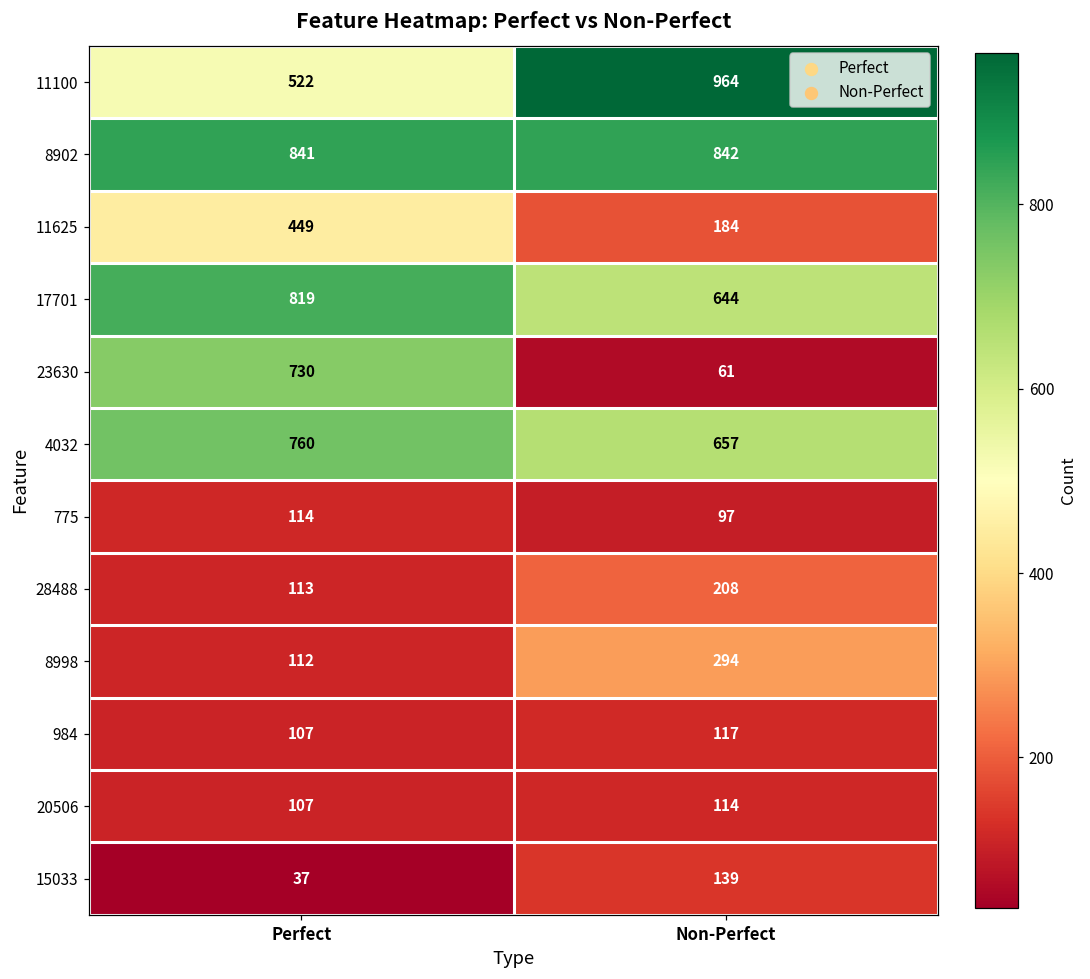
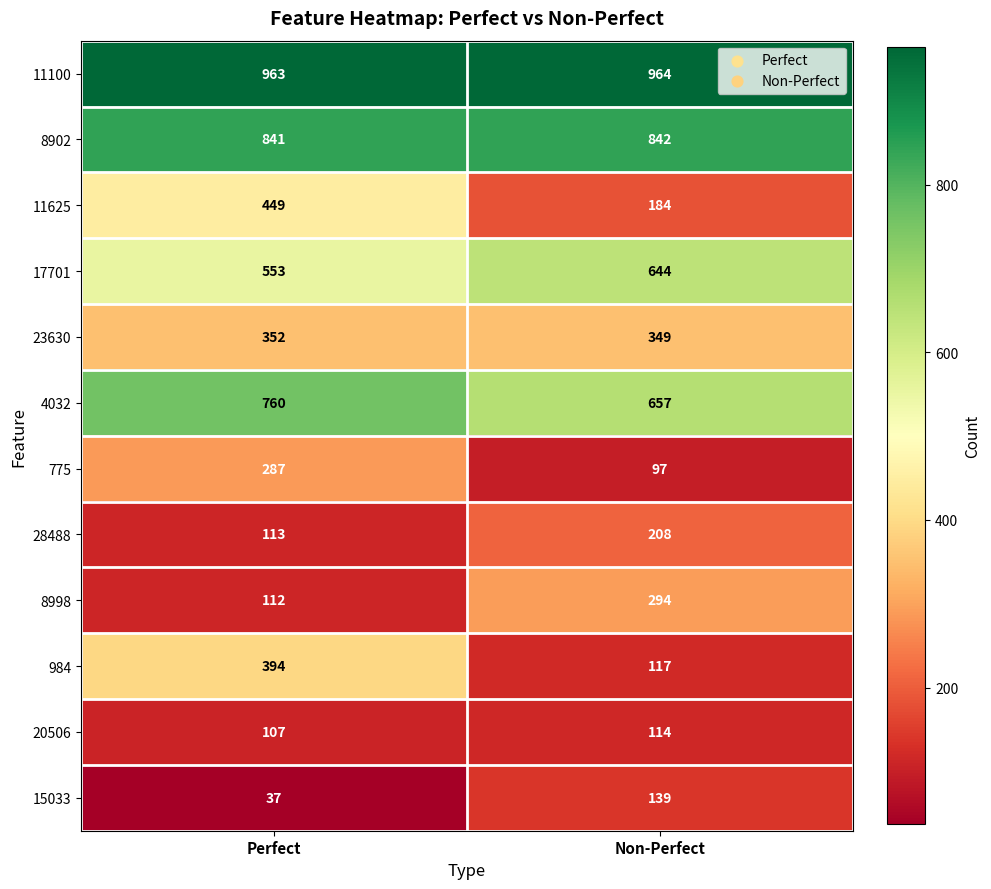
11100, Perfect: 522 -> 963
17701, Perfect: 819 -> 553
23630, Perfect: 730 -> 352
23630, Non-Perfect: 61 -> 349
775, Perfect: 114 -> 287
984, Perfect: 107 -> 394
